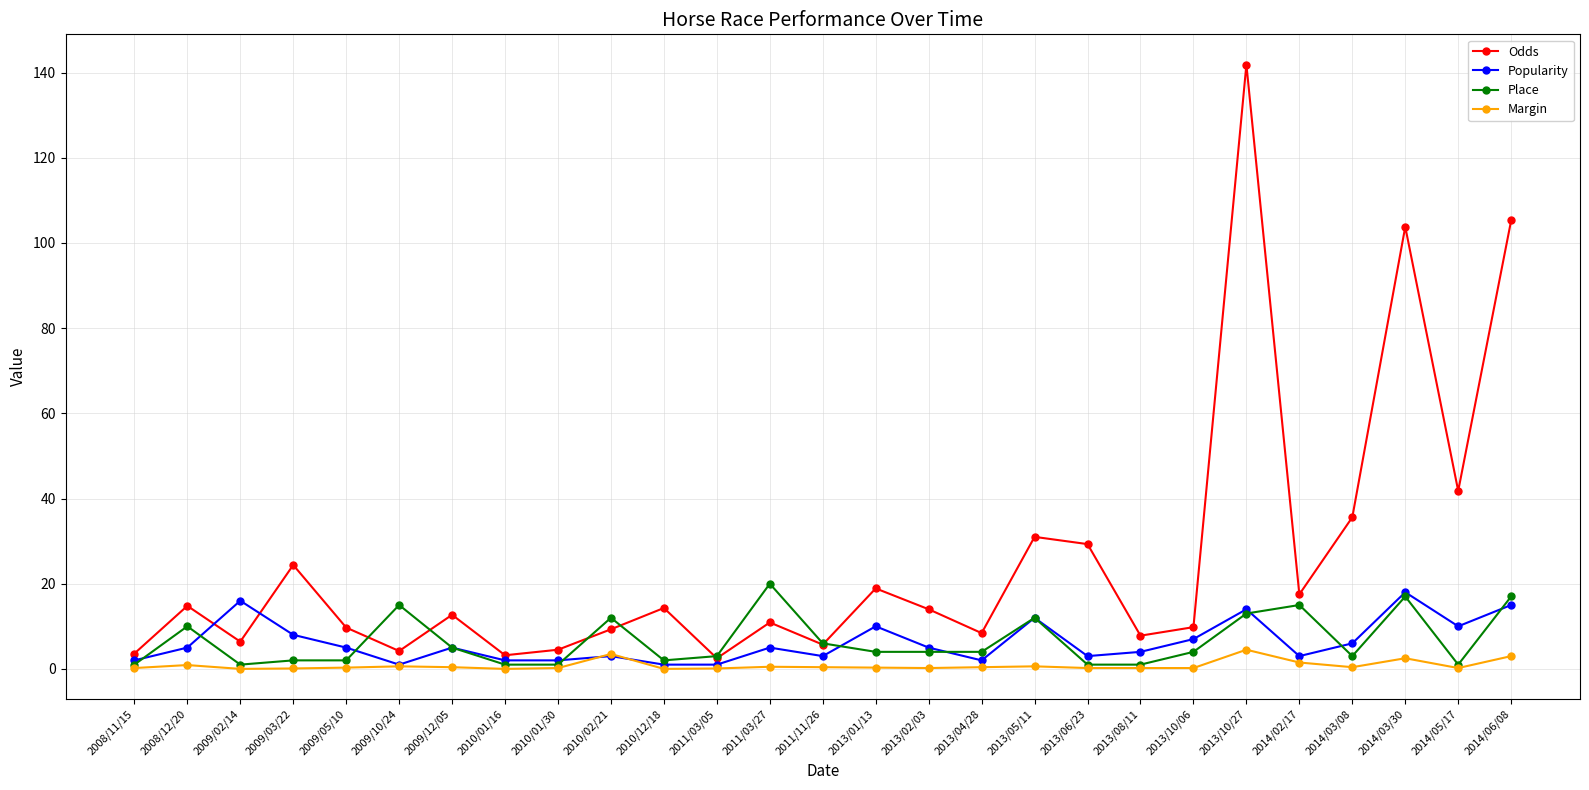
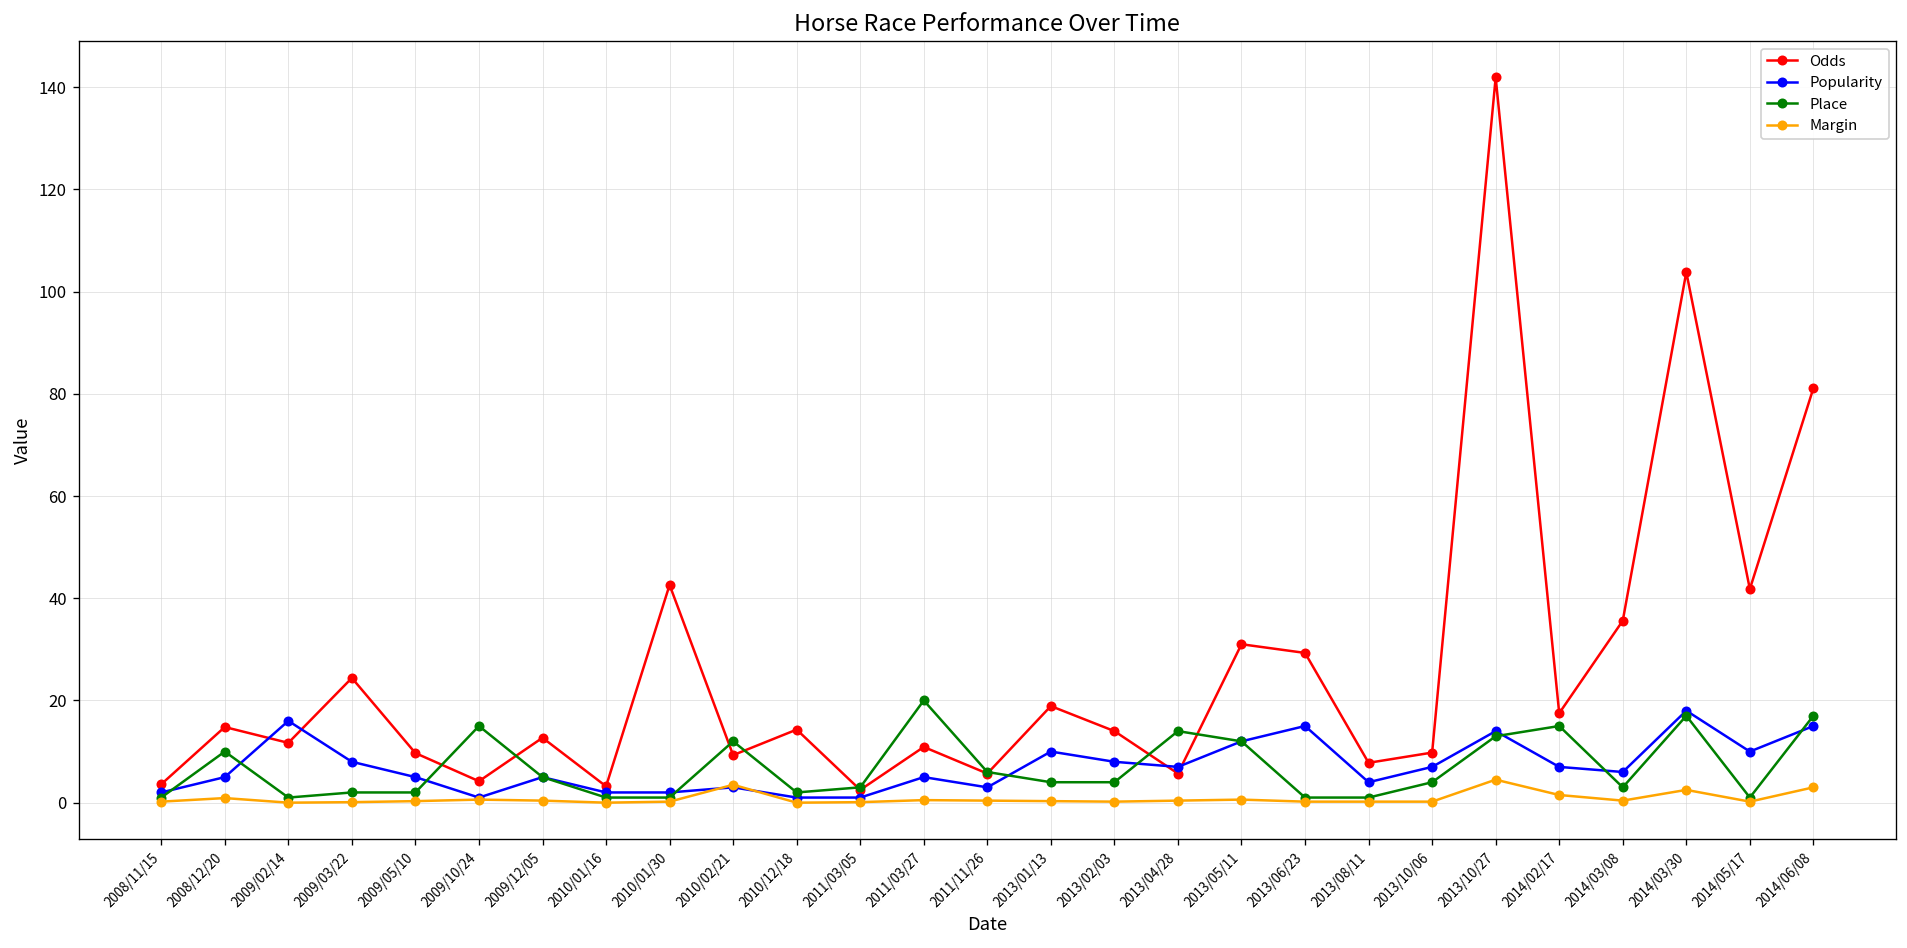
Odds, 2009/02/14: 6 -> 12
Odds, 2010/01/30: 5 -> 43
Popularity, 2013/02/03: 5 -> 8
Odds, 2013/04/28: 8 -> 6
Popularity, 2013/04/28: 2 -> 7
Place, 2013/04/28: 4 -> 14
Popularity, 2013/06/23: 3 -> 15
Popularity, 2014/02/17: 3 -> 7
Odds, 2014/06/08: 105 -> 81
